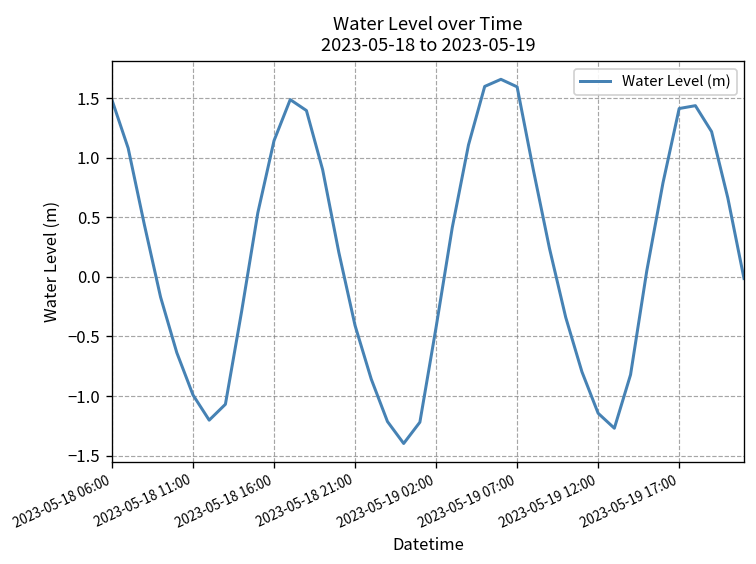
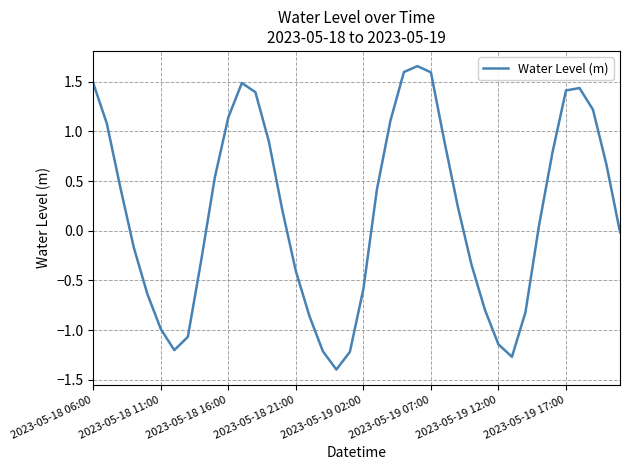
2023-05-19 02:00: -0.4 -> -0.6
